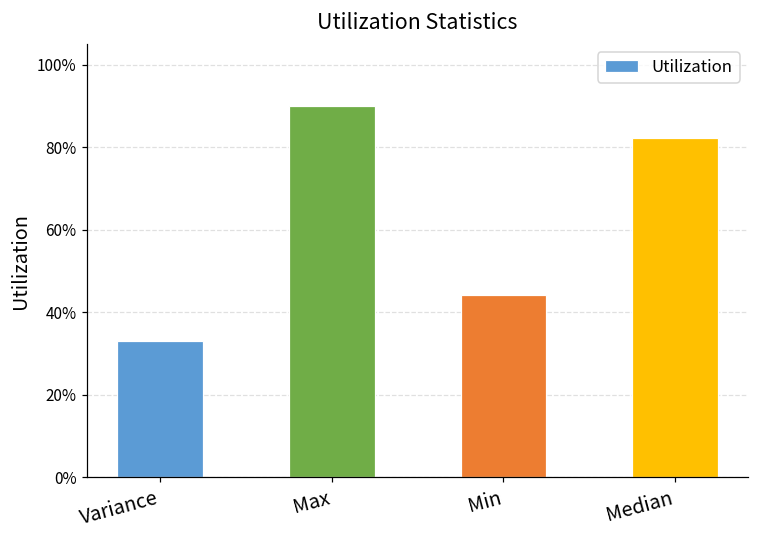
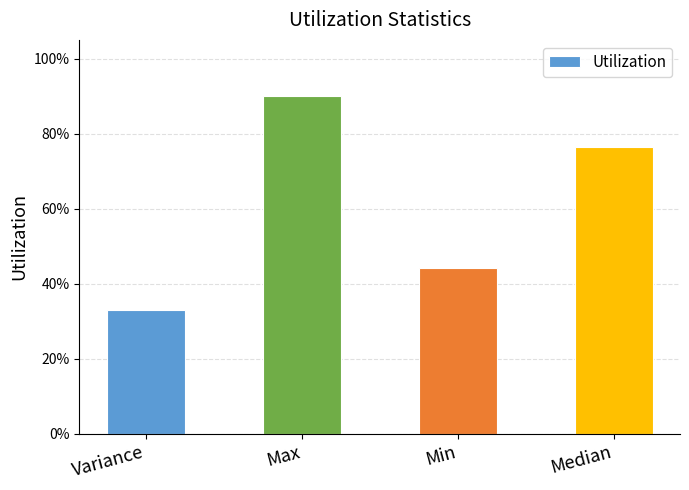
Median: 82% -> 76%
